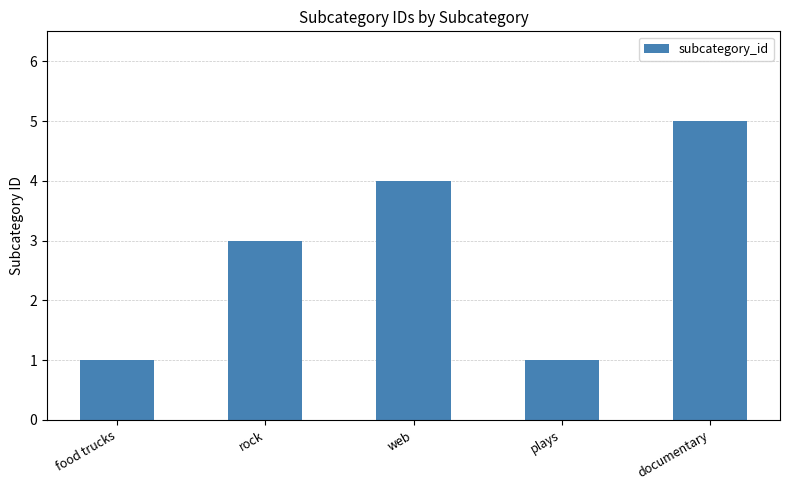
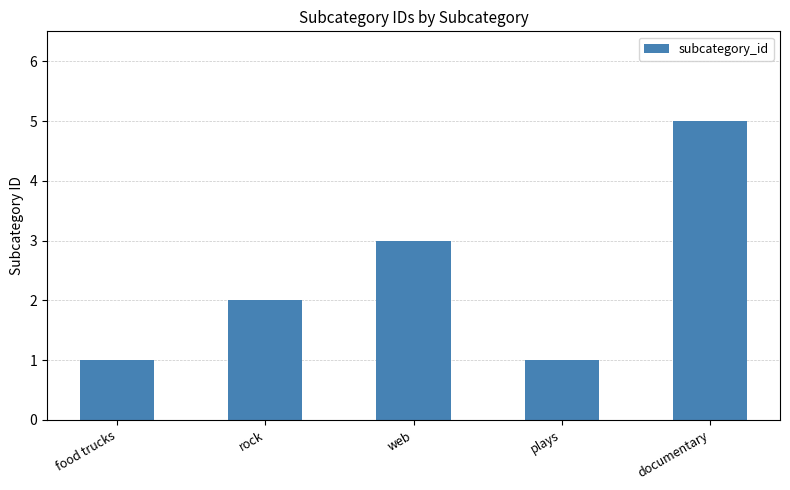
rock: 3 -> 2
web: 4 -> 3
